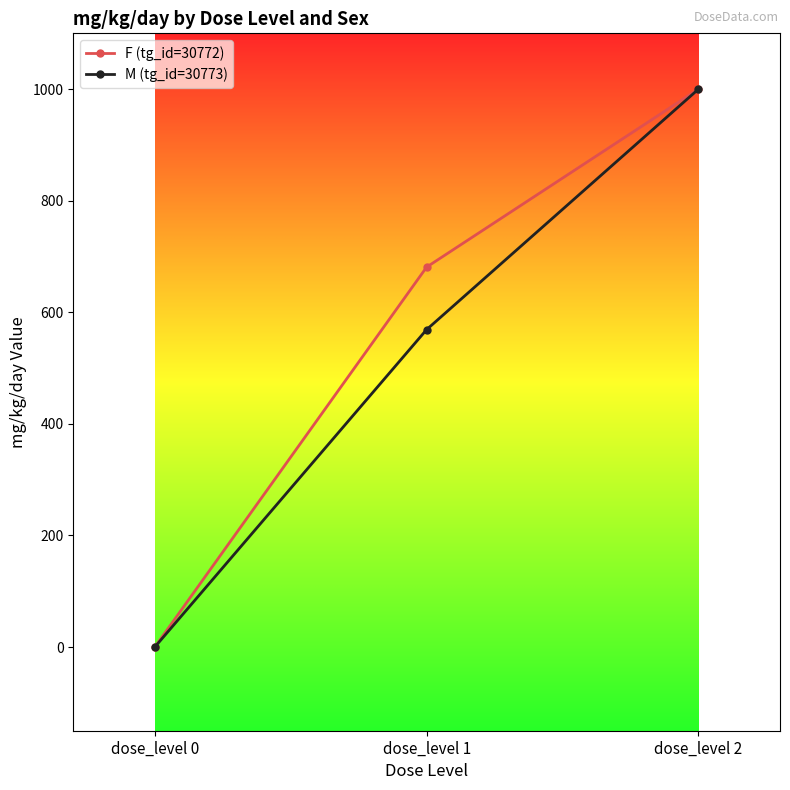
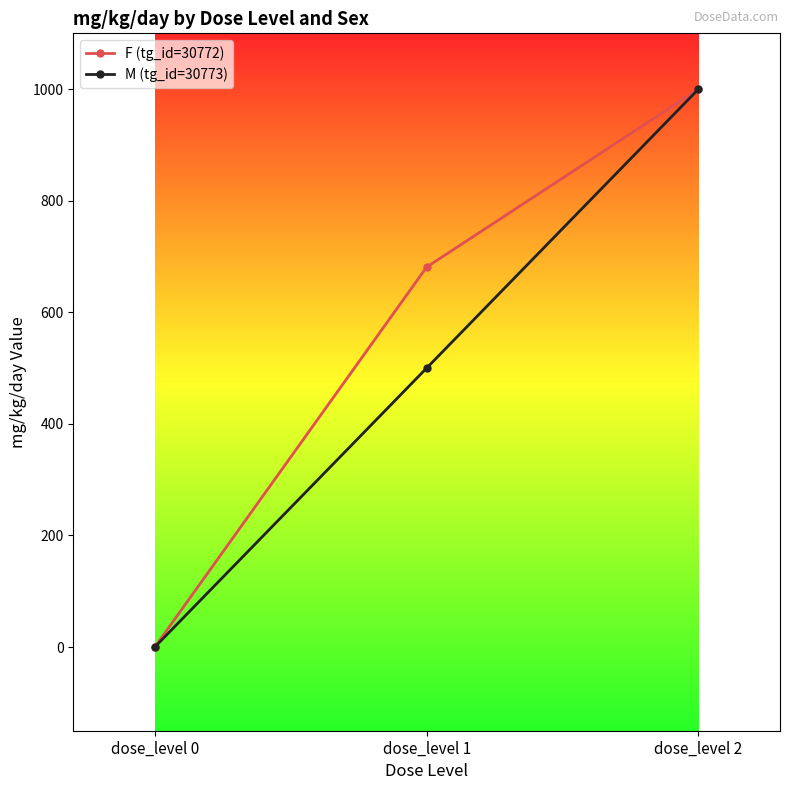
M (tg_id=30773), dose_level 1: 570 -> 500
